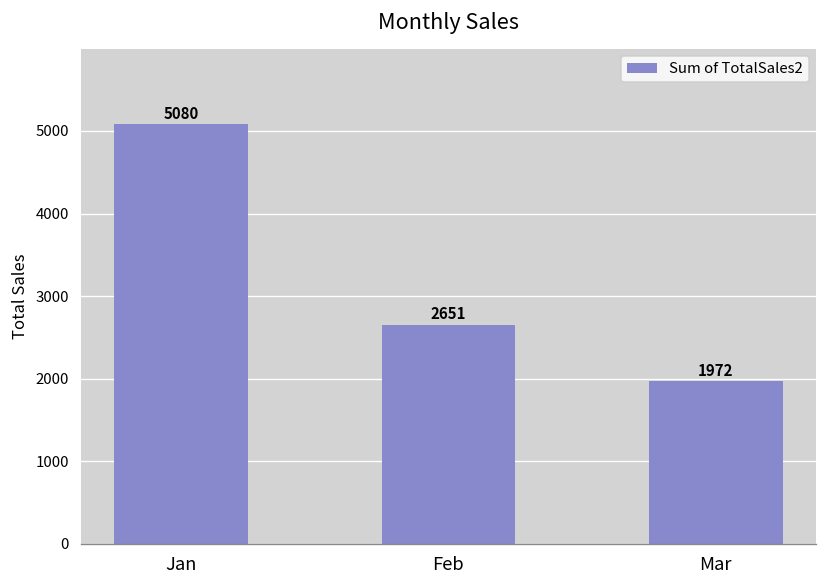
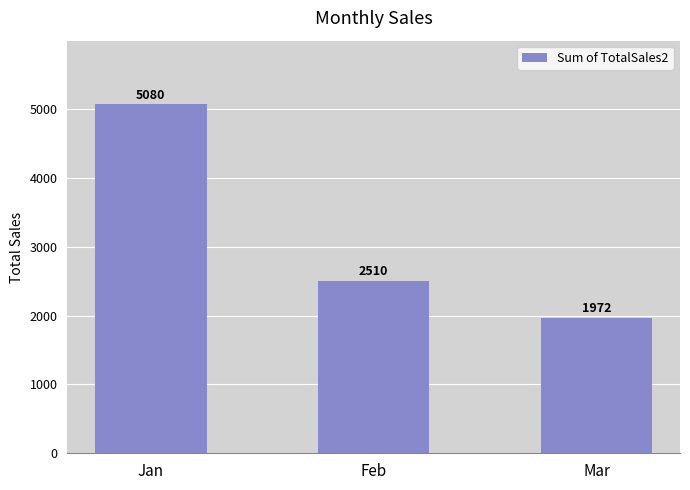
Feb: 2651 -> 2510
